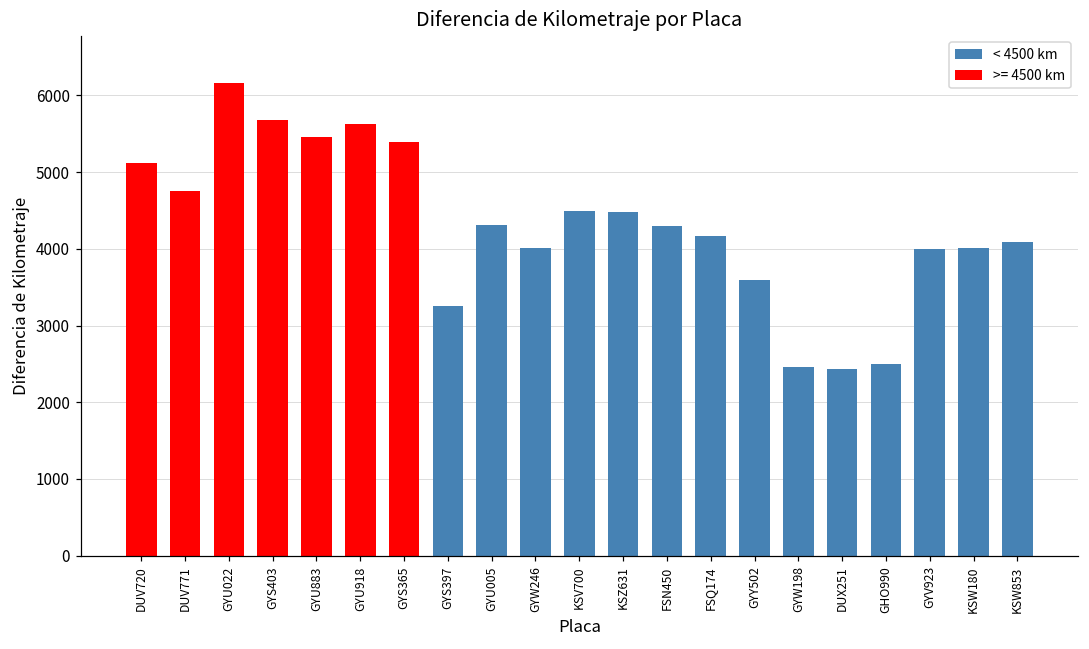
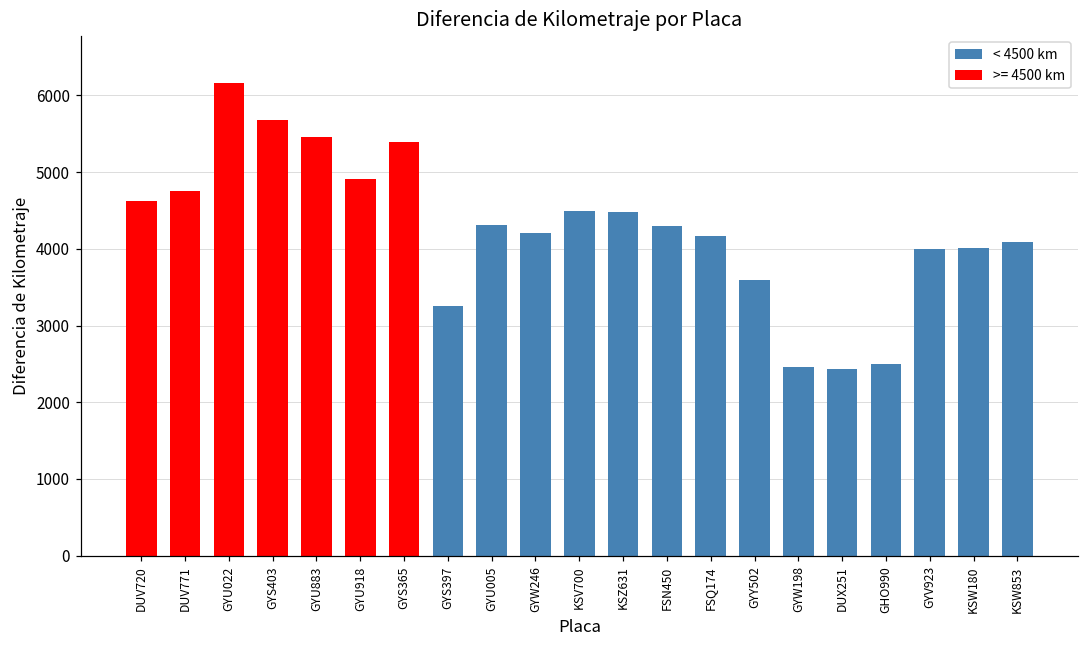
DUV720: 5100 -> 4600
GYU918: 5600 -> 4900
GYW246: 4000 -> 4200
